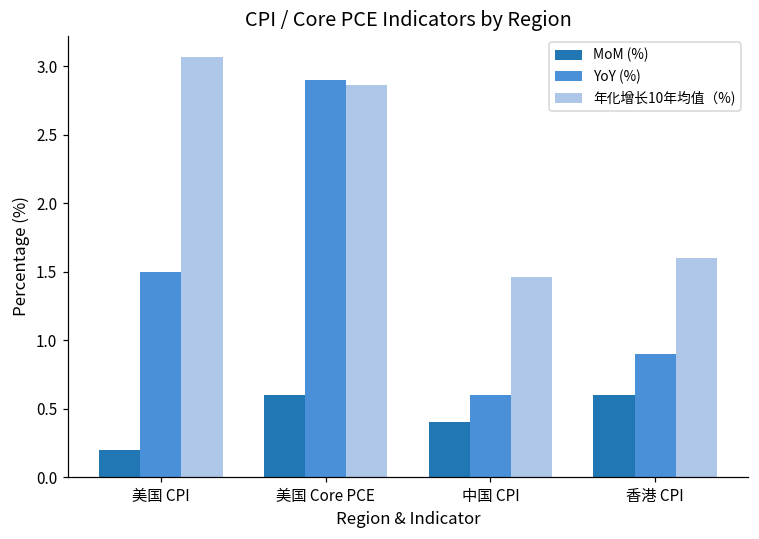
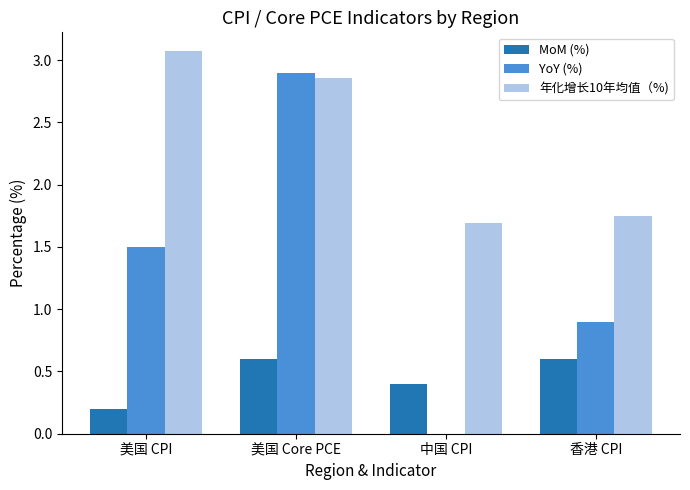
YoY (%), 中国 CPI: 0.6 -> 0.0
年化增长10年均值（%), 中国 CPI: 1.46 -> 1.69
年化增长10年均值（%), 香港 CPI: 1.60 -> 1.75
